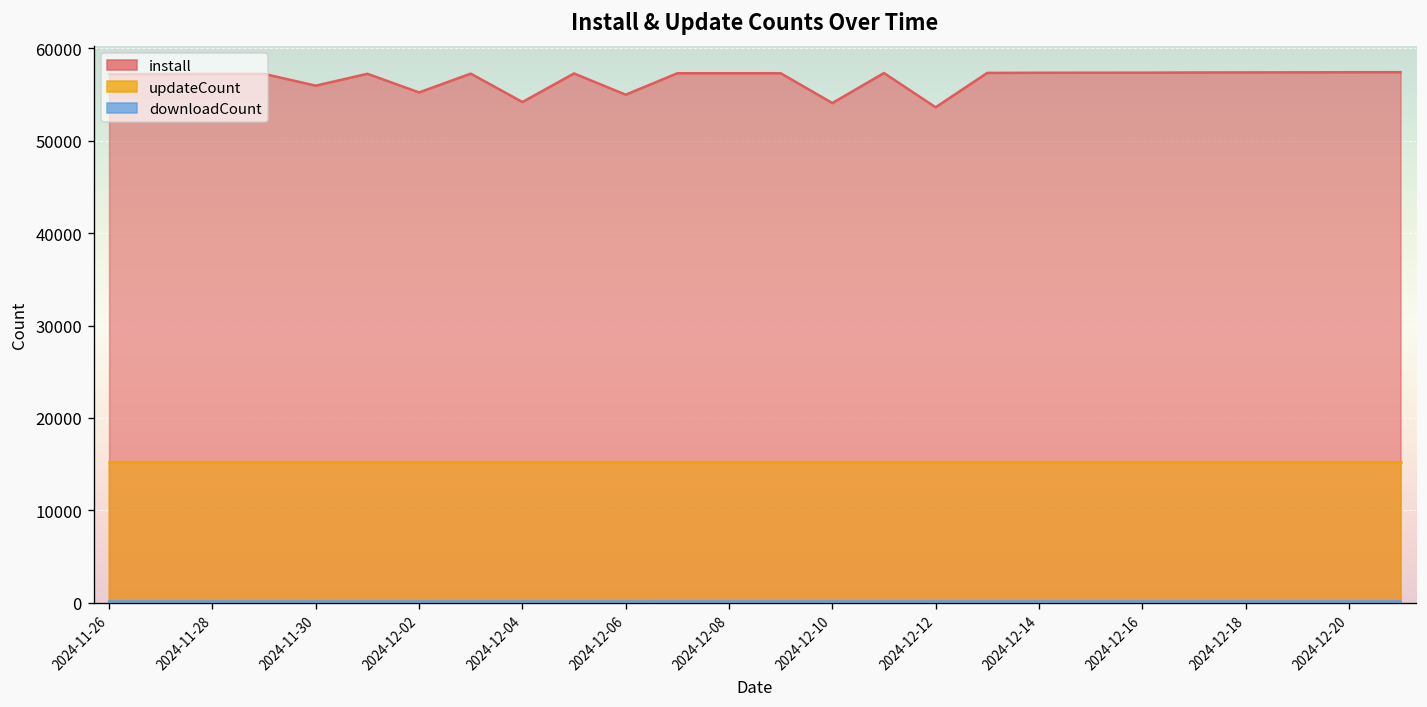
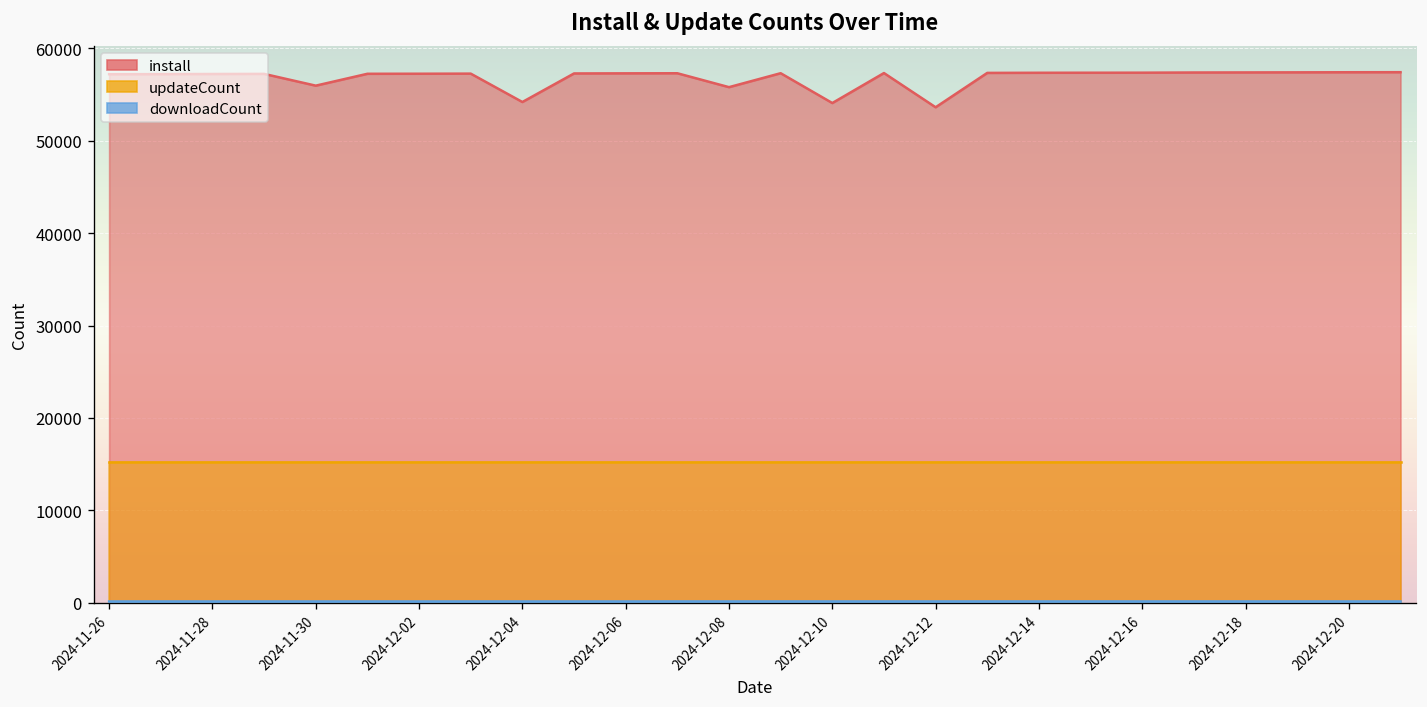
install, 2024-12-02: 55000 -> 57000
install, 2024-12-06: 55000 -> 57000
install, 2024-12-08: 57000 -> 56000
